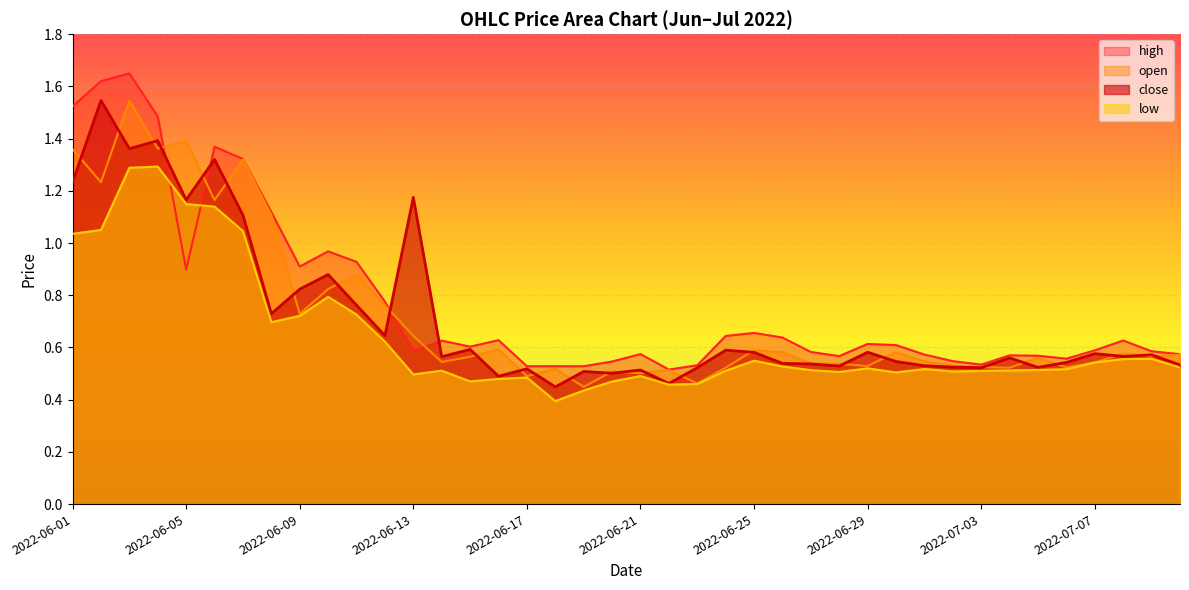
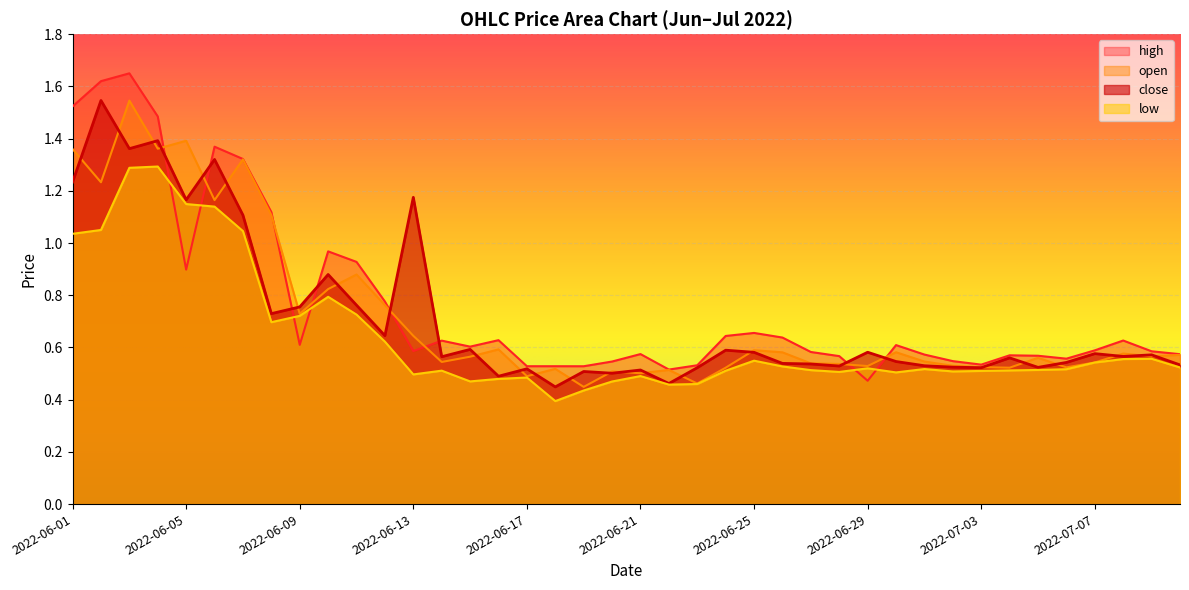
high, 2022-06-09: 0.91 -> 0.61
close, 2022-06-09: 0.82 -> 0.76
high, 2022-06-29: 0.61 -> 0.47
